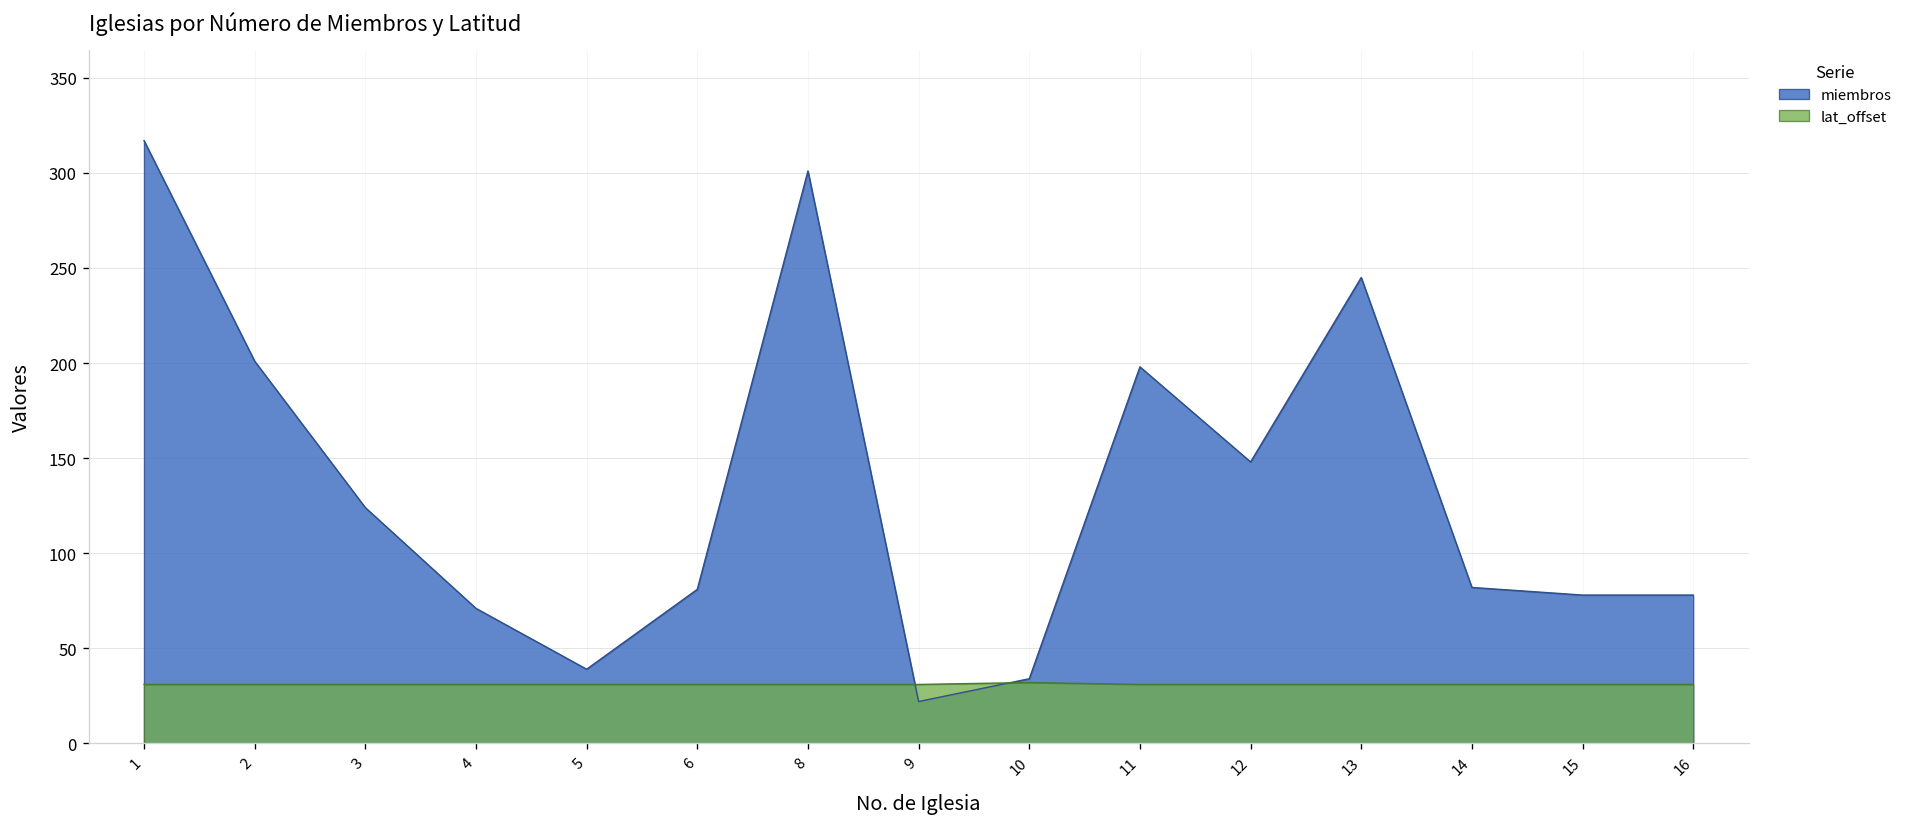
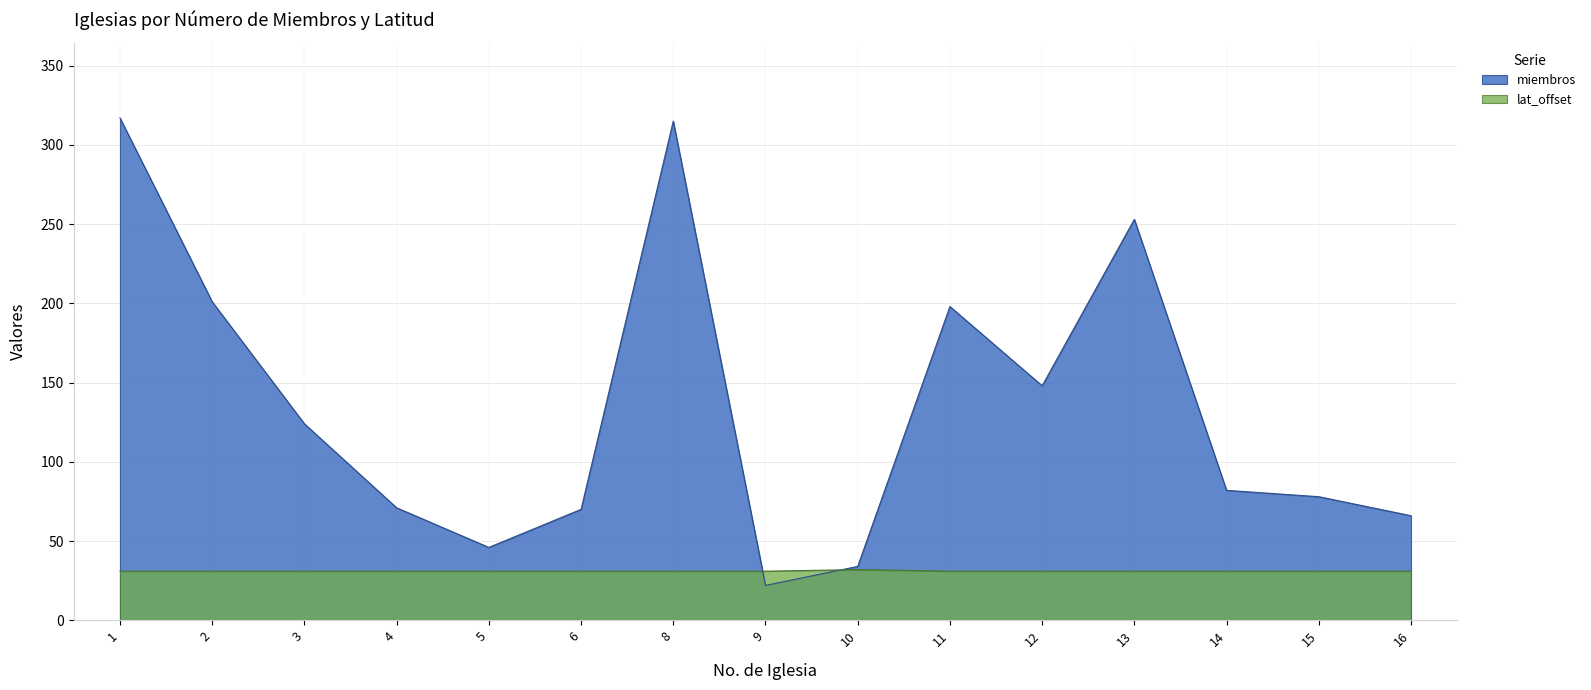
miembros, 5: 39 -> 46
miembros, 6: 81 -> 70
miembros, 8: 301 -> 315
miembros, 13: 245 -> 253
miembros, 16: 78 -> 66
